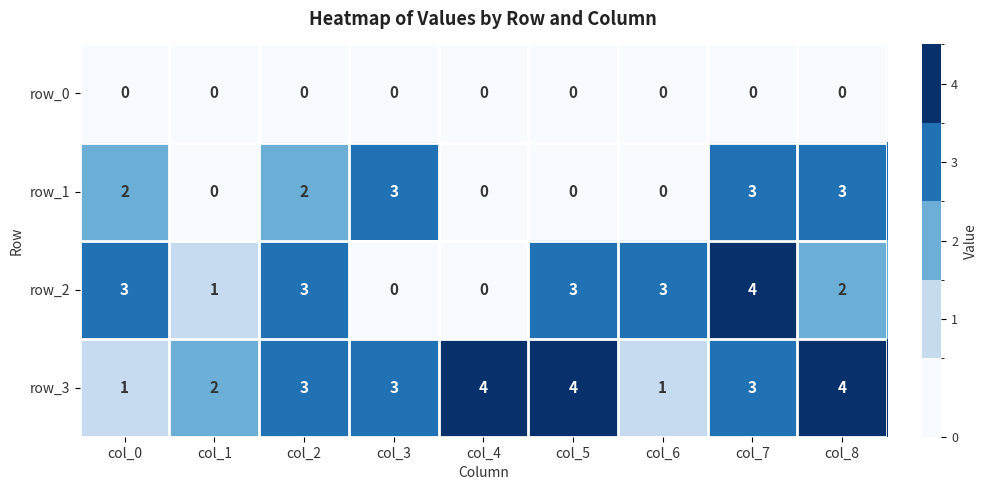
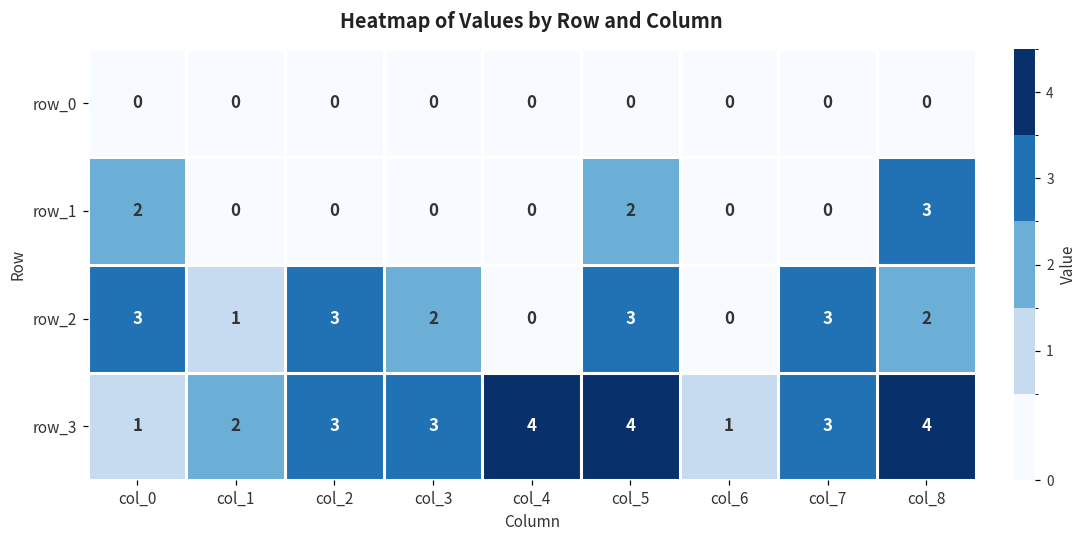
row_1, col_2: 2 -> 0
row_1, col_3: 3 -> 0
row_1, col_5: 0 -> 2
row_1, col_7: 3 -> 0
row_2, col_3: 0 -> 2
row_2, col_6: 3 -> 0
row_2, col_7: 4 -> 3
